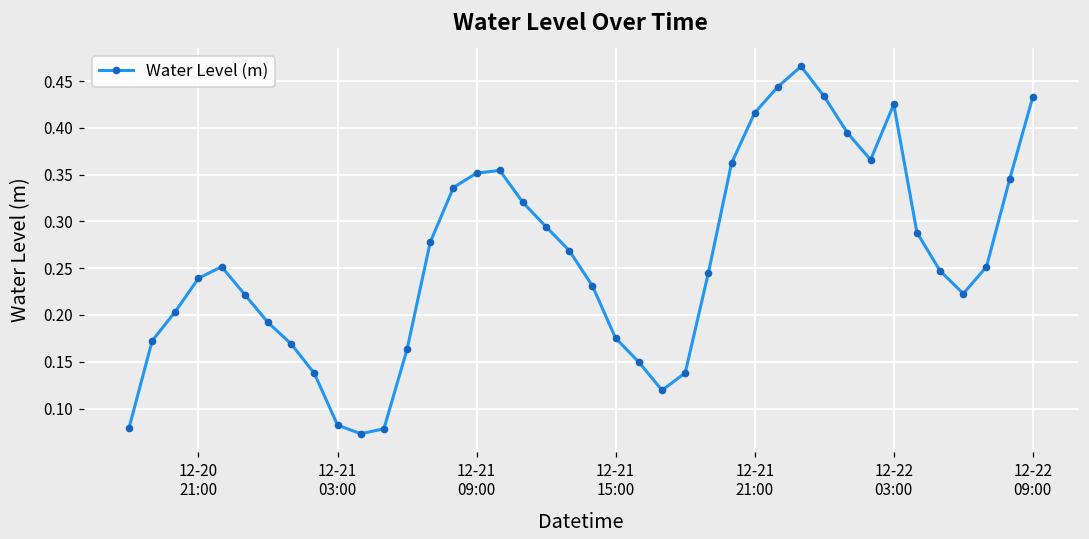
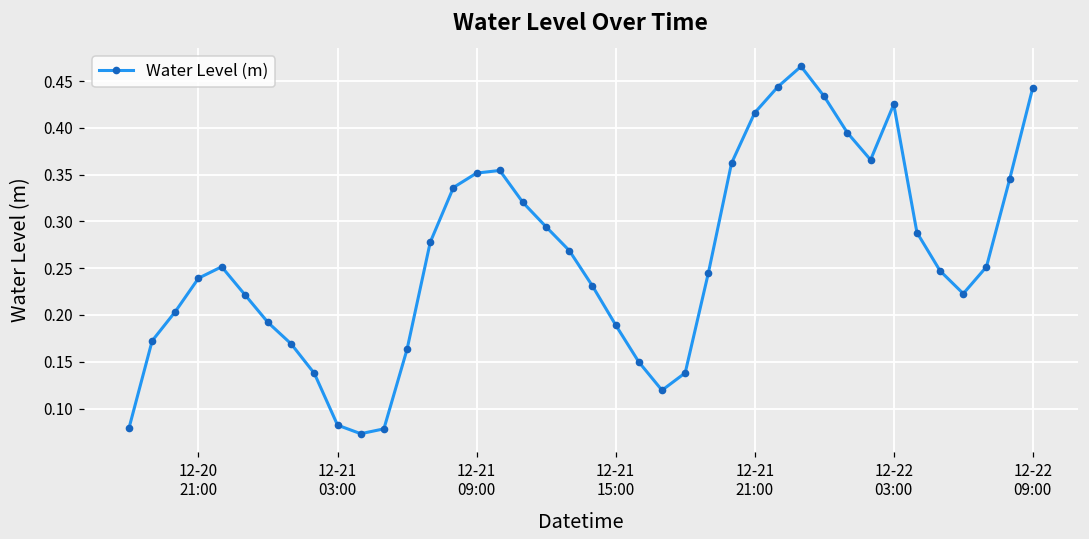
12-21 15:00: 0.18 -> 0.19
12-22 09:00: 0.43 -> 0.44
